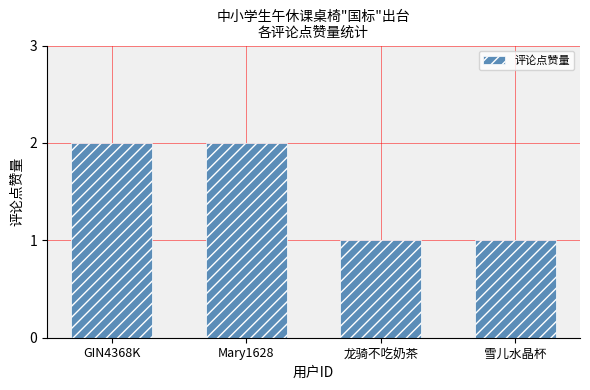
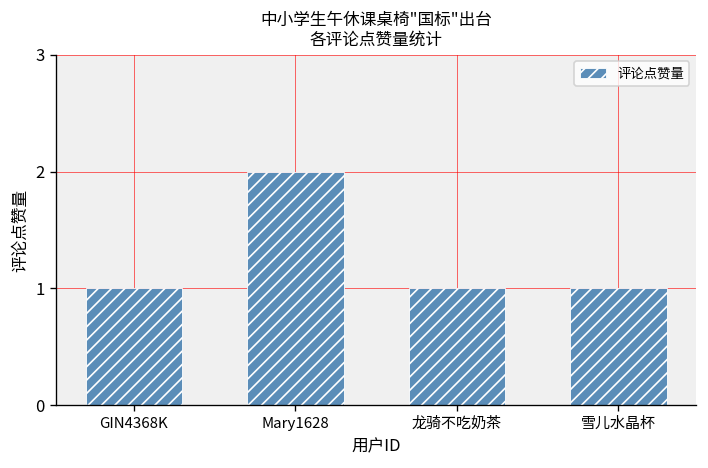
GIN4368K: 2 -> 1
